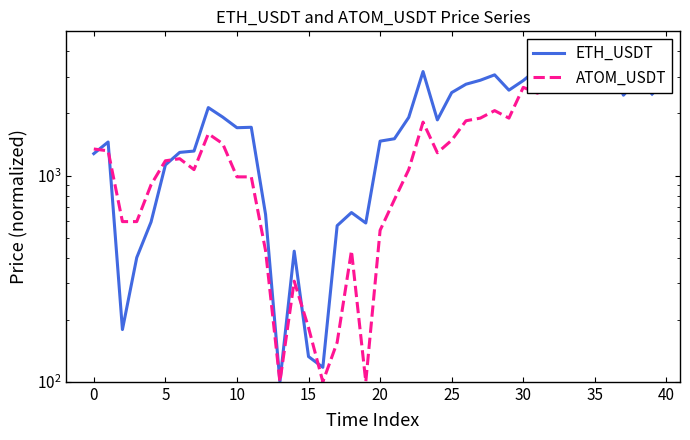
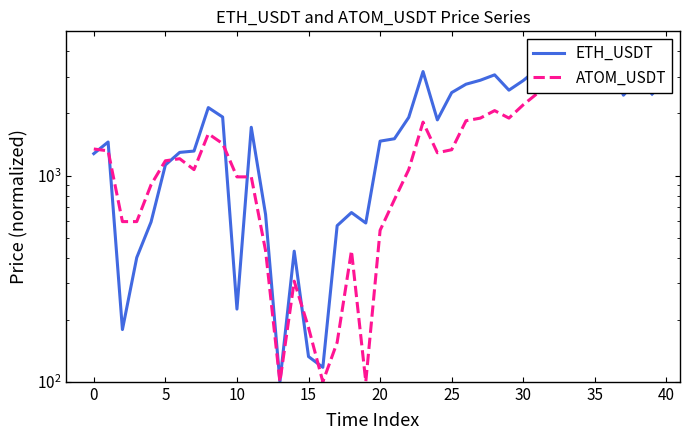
ETH_USDT, 10: 1700 -> 230
ATOM_USDT, 25: 1500 -> 1300
ATOM_USDT, 30: 2700 -> 2200
